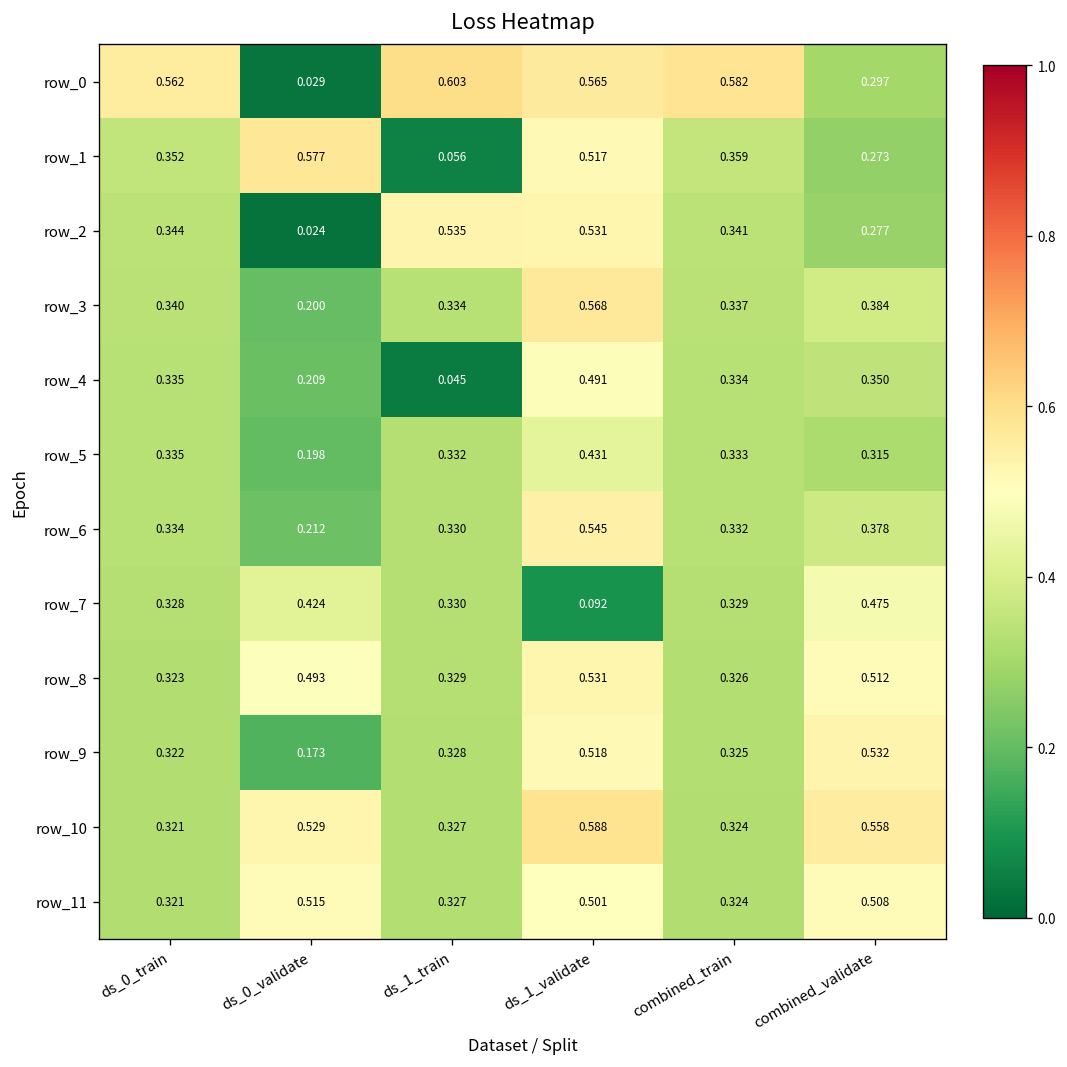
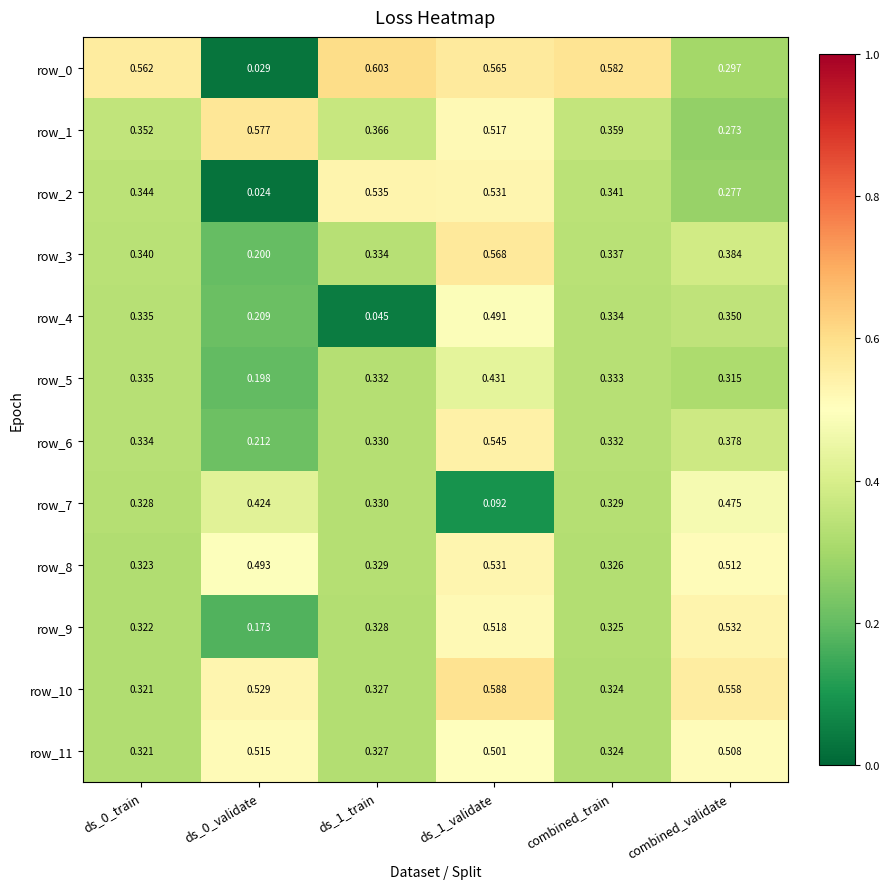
row_1, ds_1_train: 0.056 -> 0.366
